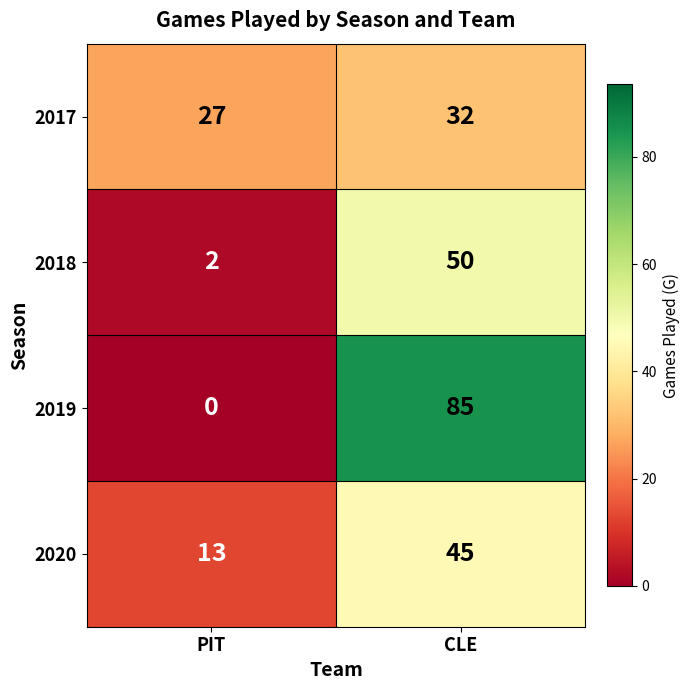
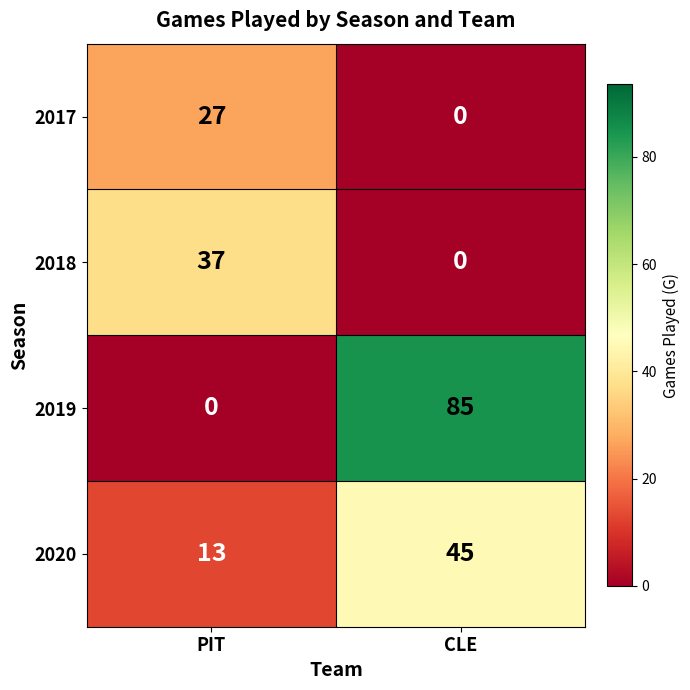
2017, CLE: 32 -> 0
2018, PIT: 2 -> 37
2018, CLE: 50 -> 0
